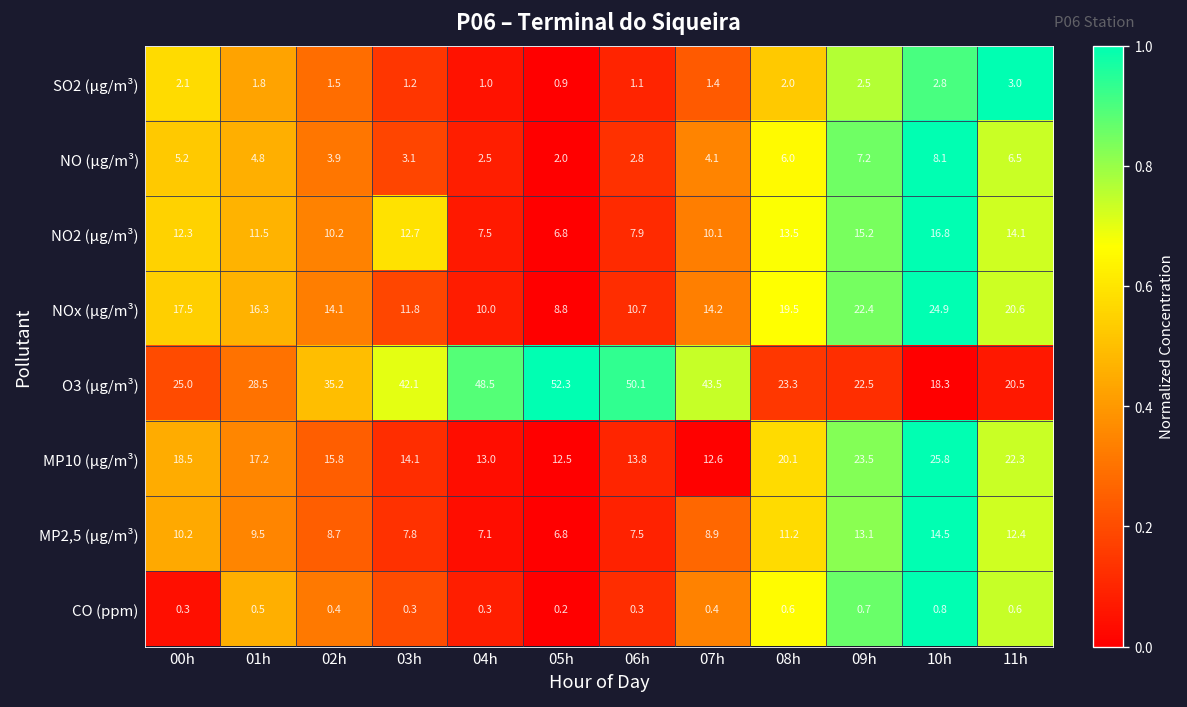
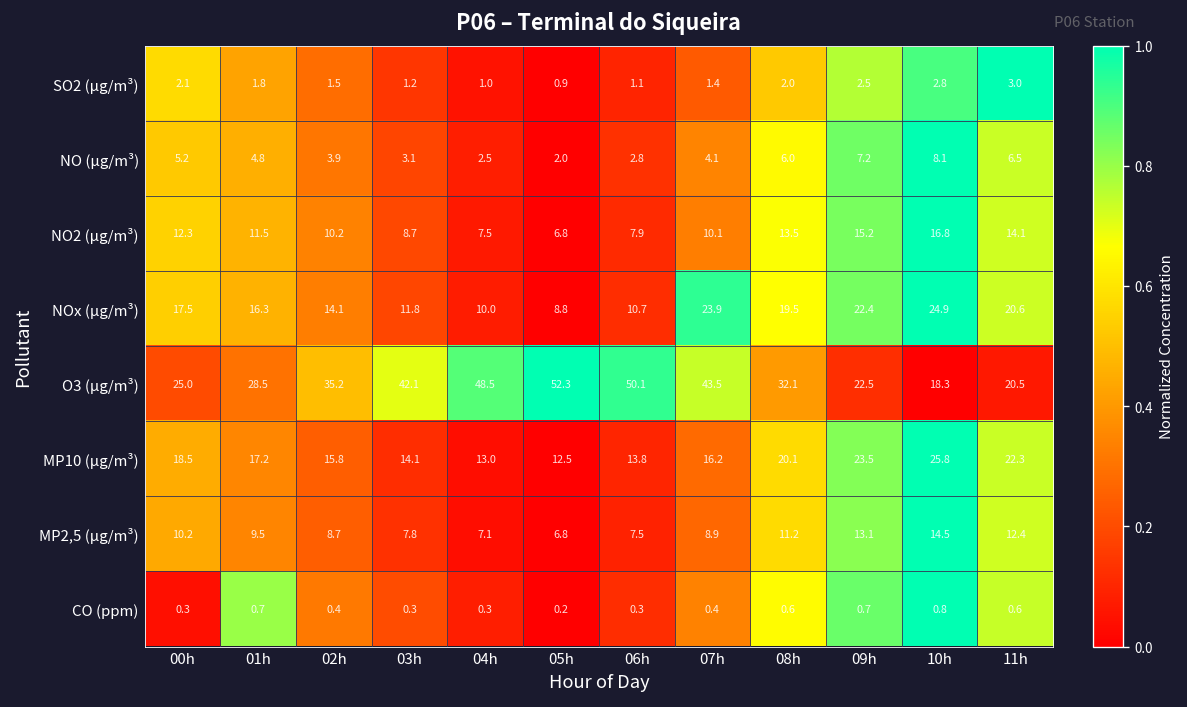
NO2 (µg/m³), 03h: 12.7 -> 8.7
NOx (µg/m³), 07h: 14.2 -> 23.9
O3 (µg/m³), 08h: 23.3 -> 32.1
MP10 (µg/m³), 07h: 12.6 -> 16.2
CO (ppm), 01h: 0.5 -> 0.7
